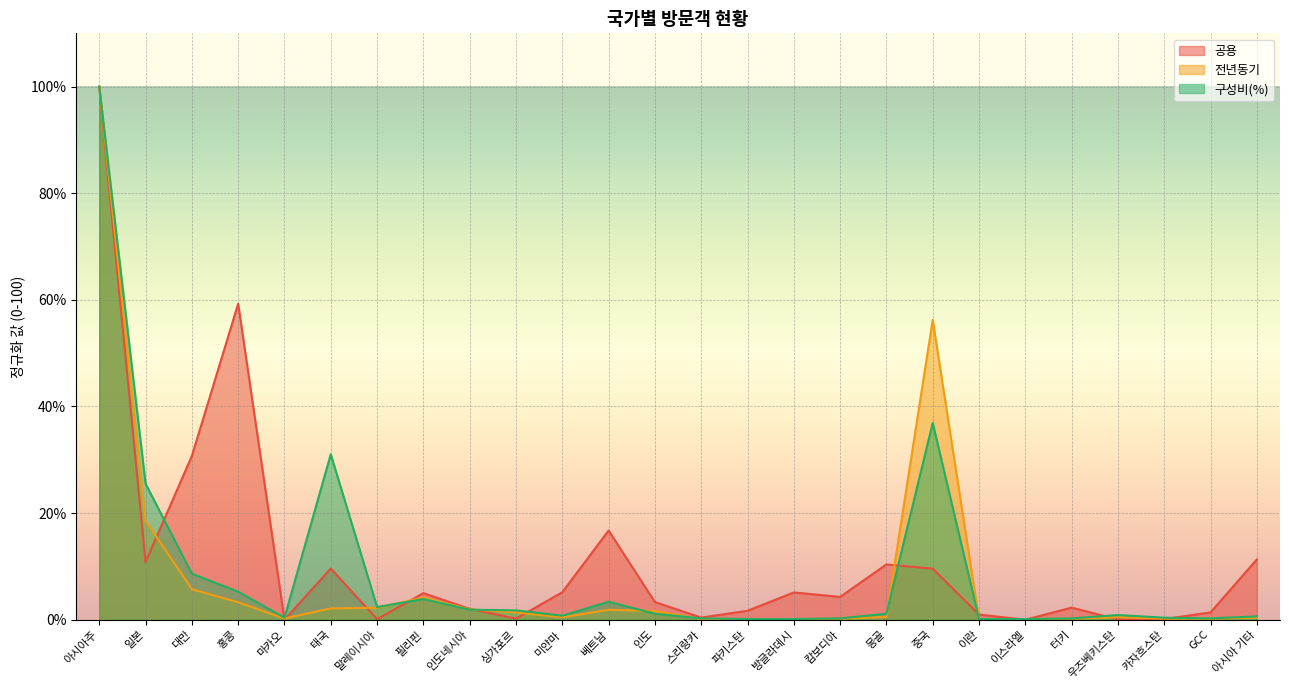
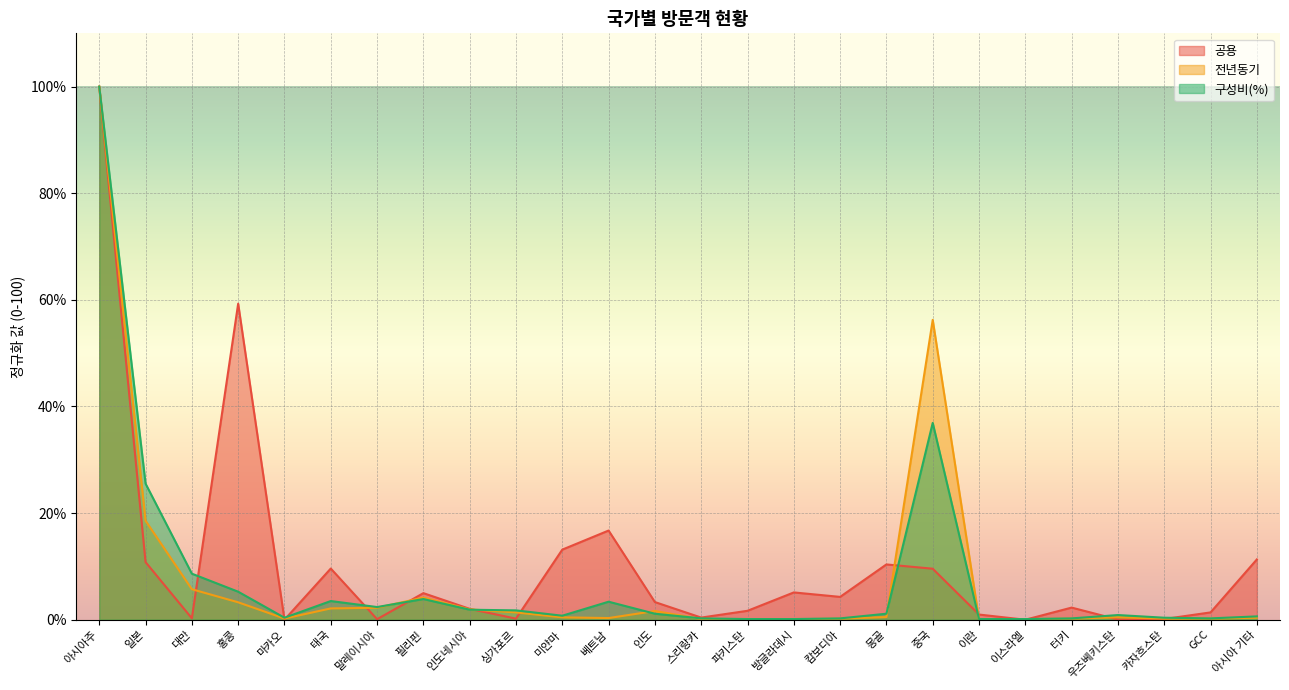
공용, 대만: 31% -> 0%
구성비(%), 태국: 31% -> 4%
공용, 미얀마: 5% -> 13%
전년동기, 베트남: 2% -> 0%
